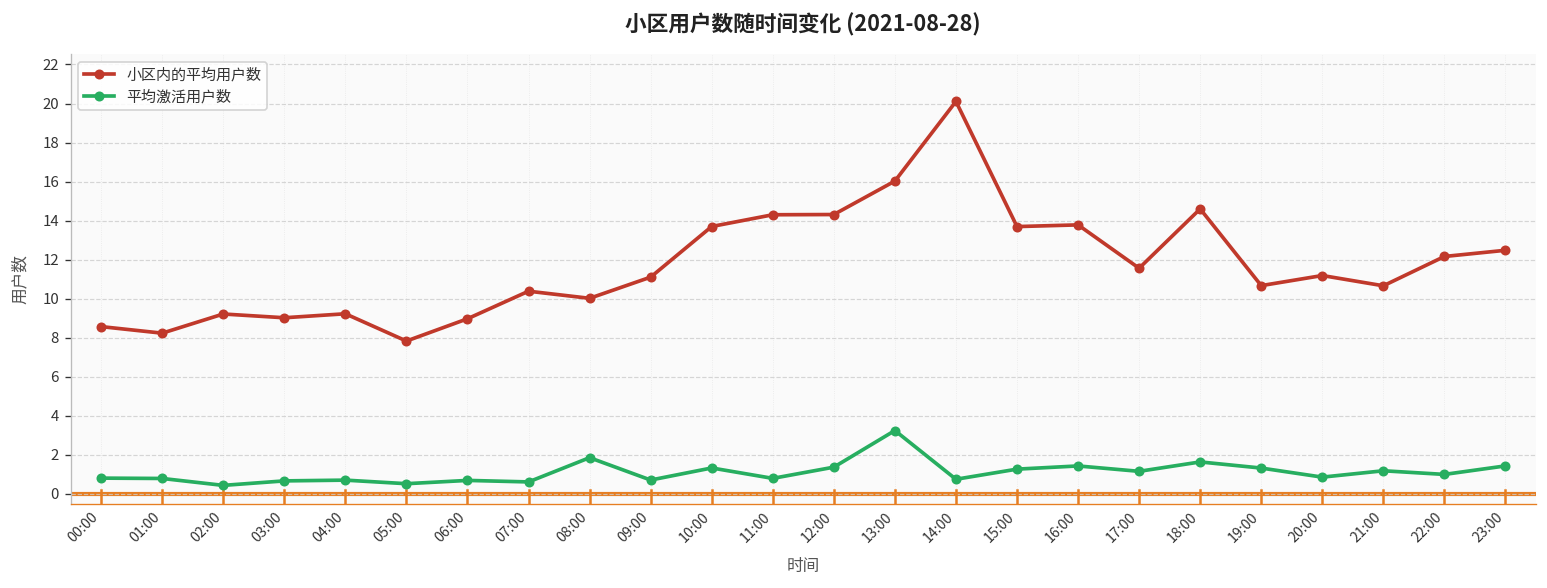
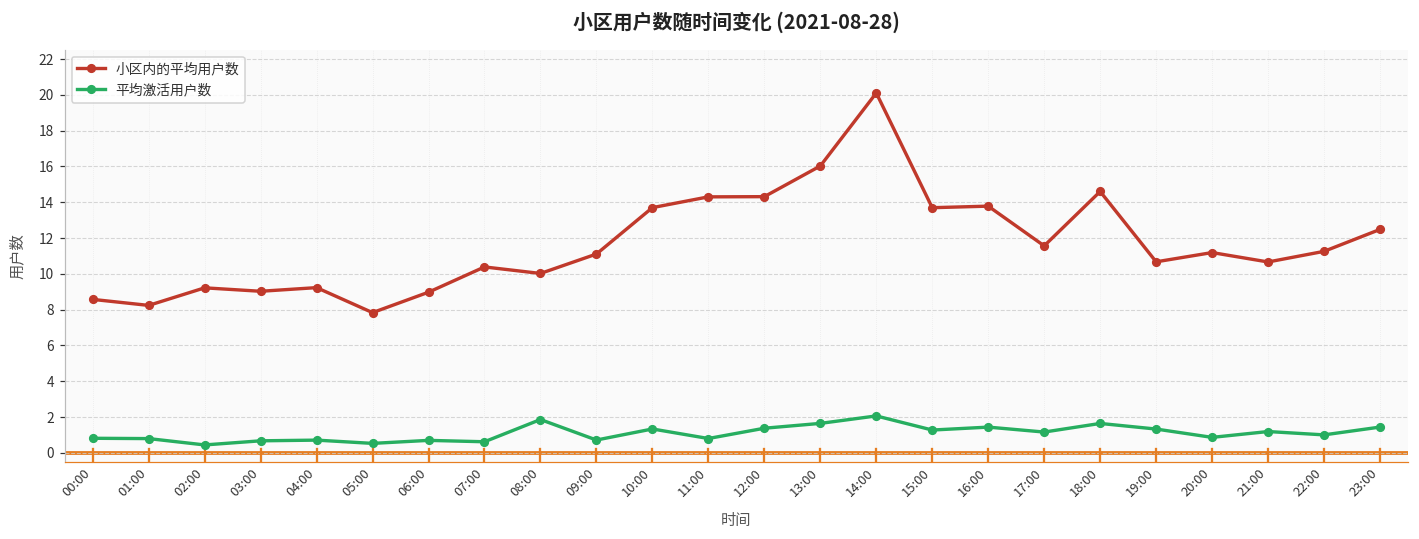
平均激活用户数, 13:00: 3.3 -> 1.6
平均激活用户数, 14:00: 0.8 -> 2.1
小区内的平均用户数, 22:00: 12.2 -> 11.3
